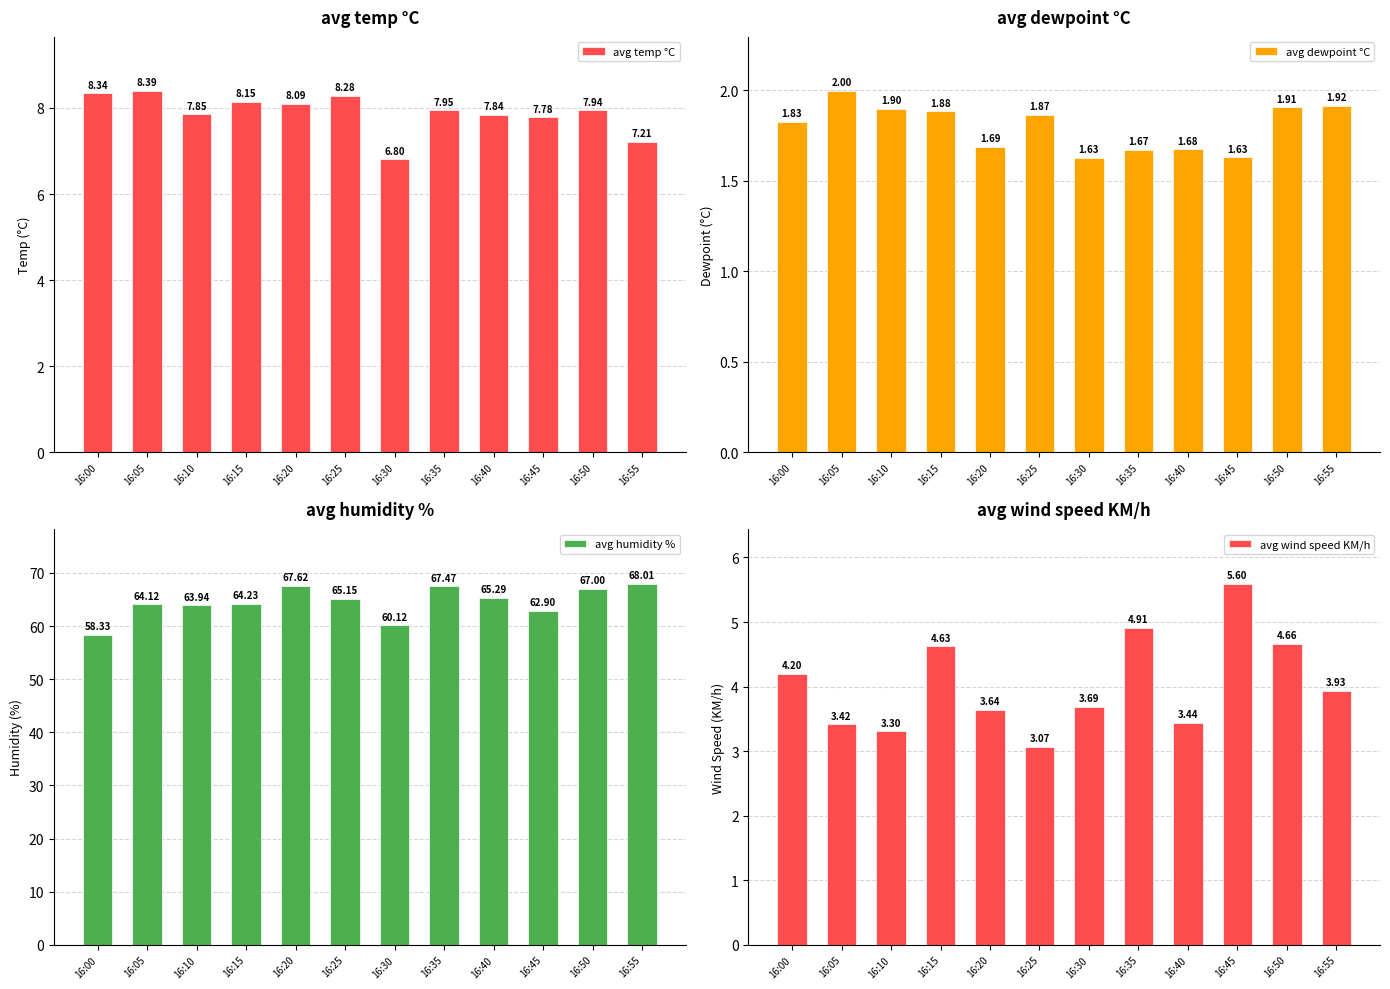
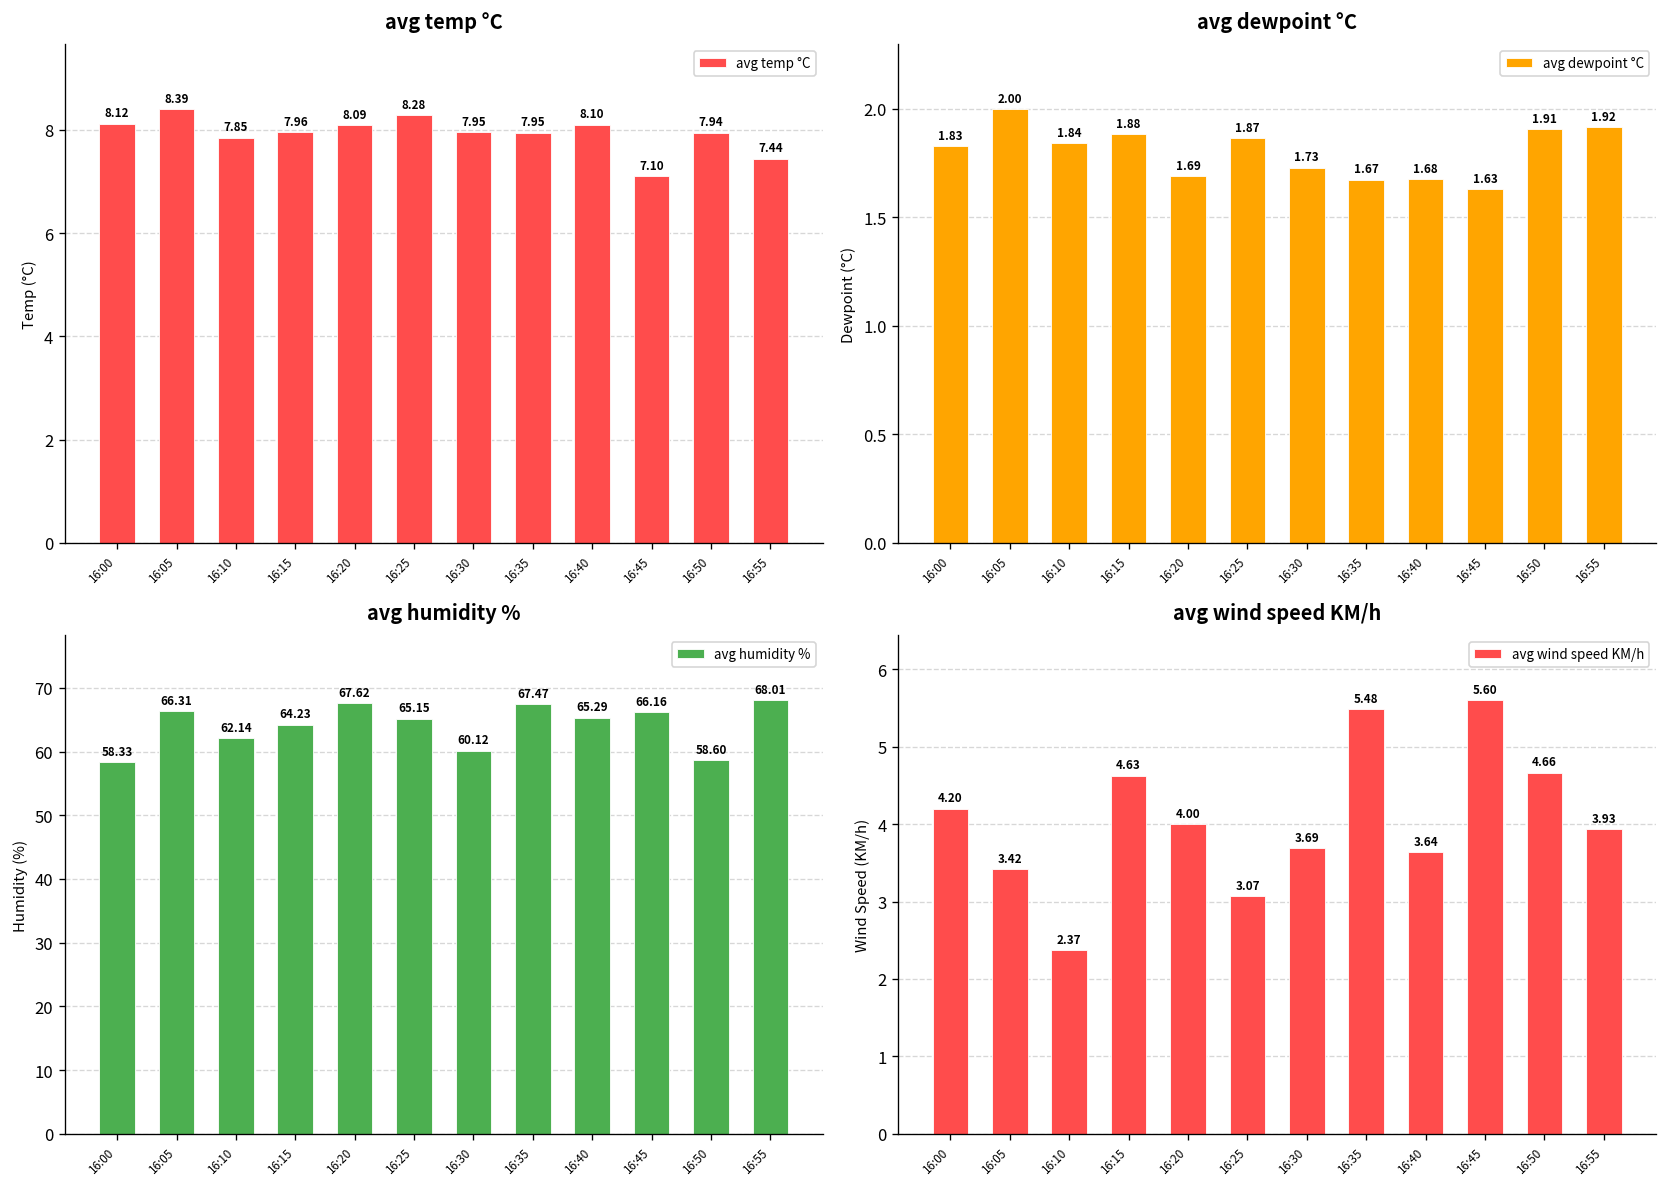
avg temp °C, 16:00: 8.34 -> 8.12
avg temp °C, 16:15: 8.15 -> 7.96
avg temp °C, 16:30: 6.80 -> 7.95
avg temp °C, 16:40: 7.84 -> 8.10
avg temp °C, 16:45: 7.78 -> 7.10
avg temp °C, 16:55: 7.21 -> 7.44
avg dewpoint °C, 16:10: 1.90 -> 1.84
avg dewpoint °C, 16:30: 1.63 -> 1.73
avg humidity %, 16:05: 64.12 -> 66.31
avg humidity %, 16:10: 63.94 -> 62.14
avg humidity %, 16:45: 62.90 -> 66.16
avg humidity %, 16:50: 67.00 -> 58.60
avg wind speed KM/h, 16:10: 3.30 -> 2.37
avg wind speed KM/h, 16:20: 3.64 -> 4.00
avg wind speed KM/h, 16:35: 4.91 -> 5.48
avg wind speed KM/h, 16:40: 3.44 -> 3.64
